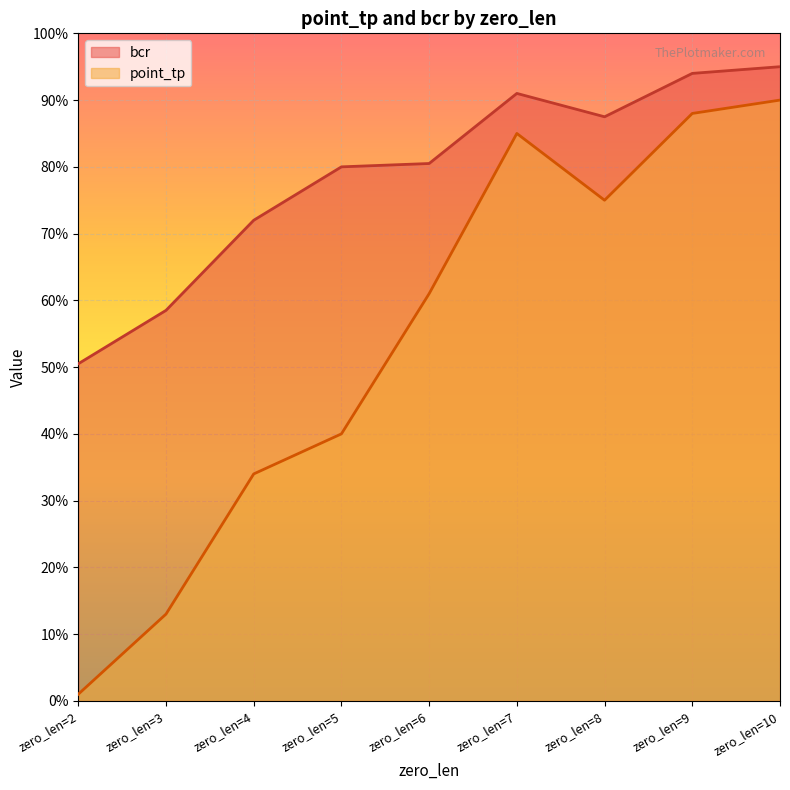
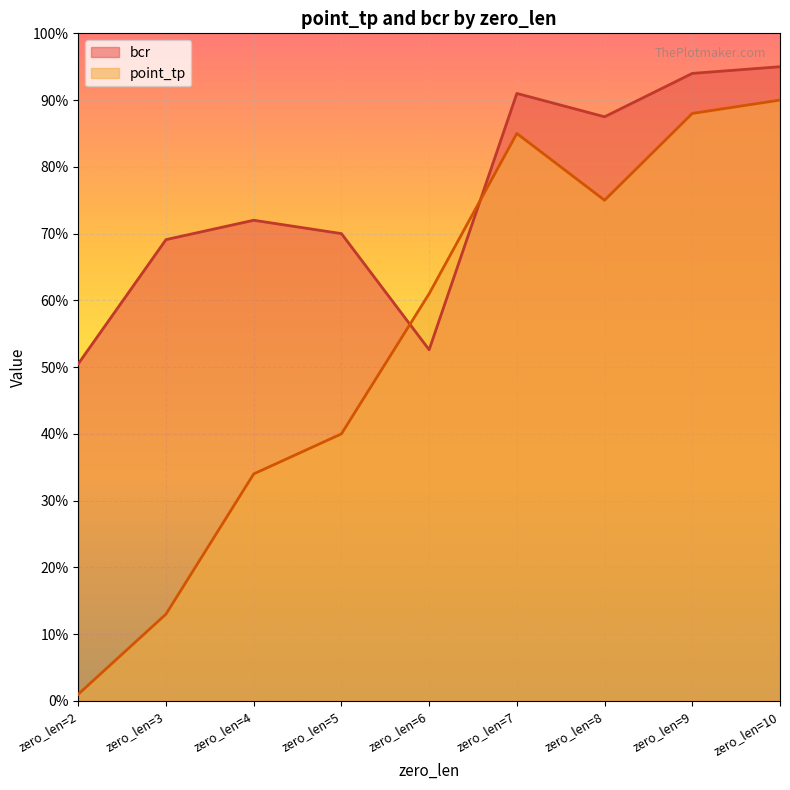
bcr, zero_len=3: 59% -> 69%
bcr, zero_len=5: 80% -> 70%
bcr, zero_len=6: 81% -> 53%
